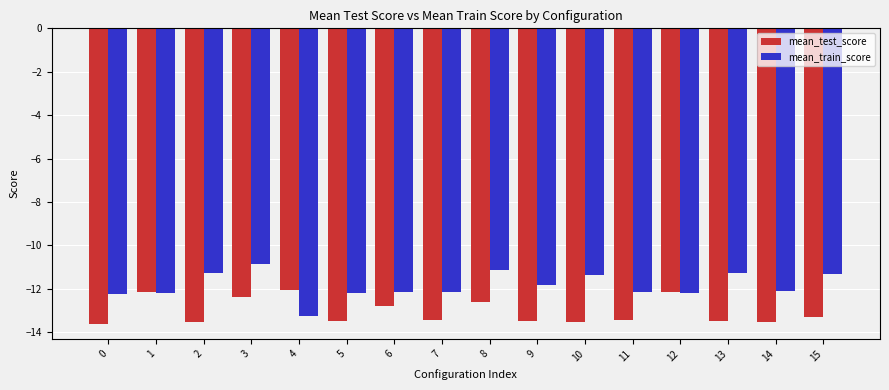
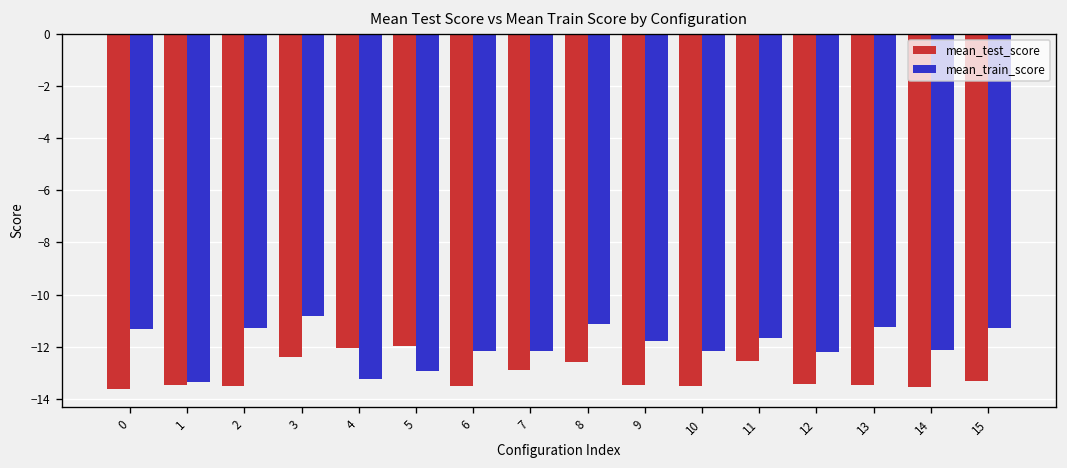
mean_train_score, 0: -12.2 -> -11.3
mean_test_score, 1: -12.2 -> -13.5
mean_train_score, 1: -12.2 -> -13.4
mean_test_score, 5: -13.5 -> -12.0
mean_train_score, 5: -12.2 -> -12.9
mean_test_score, 6: -12.8 -> -13.5
mean_test_score, 7: -13.4 -> -12.9
mean_train_score, 10: -11.3 -> -12.2
mean_test_score, 11: -13.4 -> -12.5
mean_train_score, 11: -12.1 -> -11.7
mean_test_score, 12: -12.1 -> -13.4
